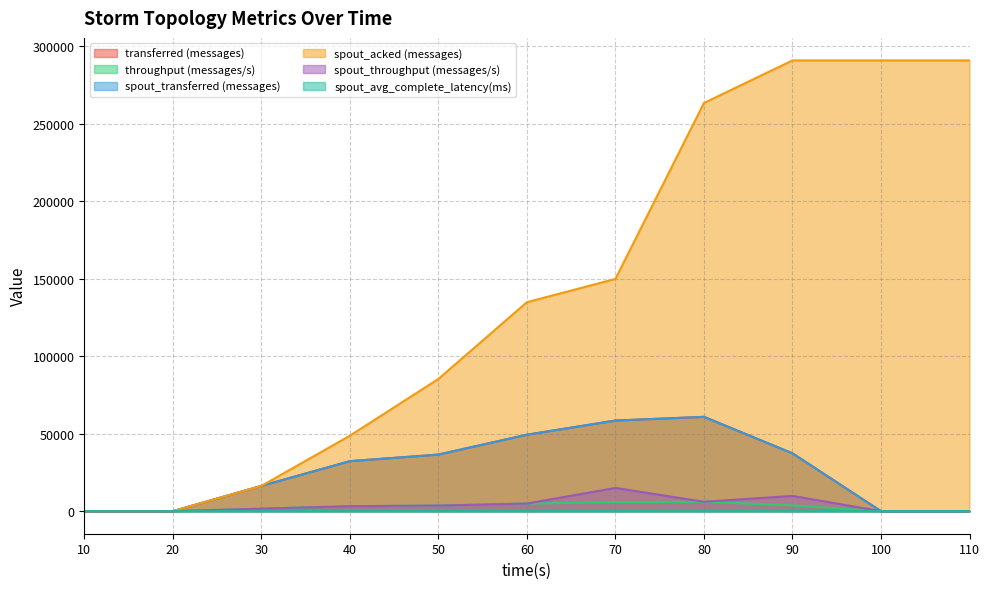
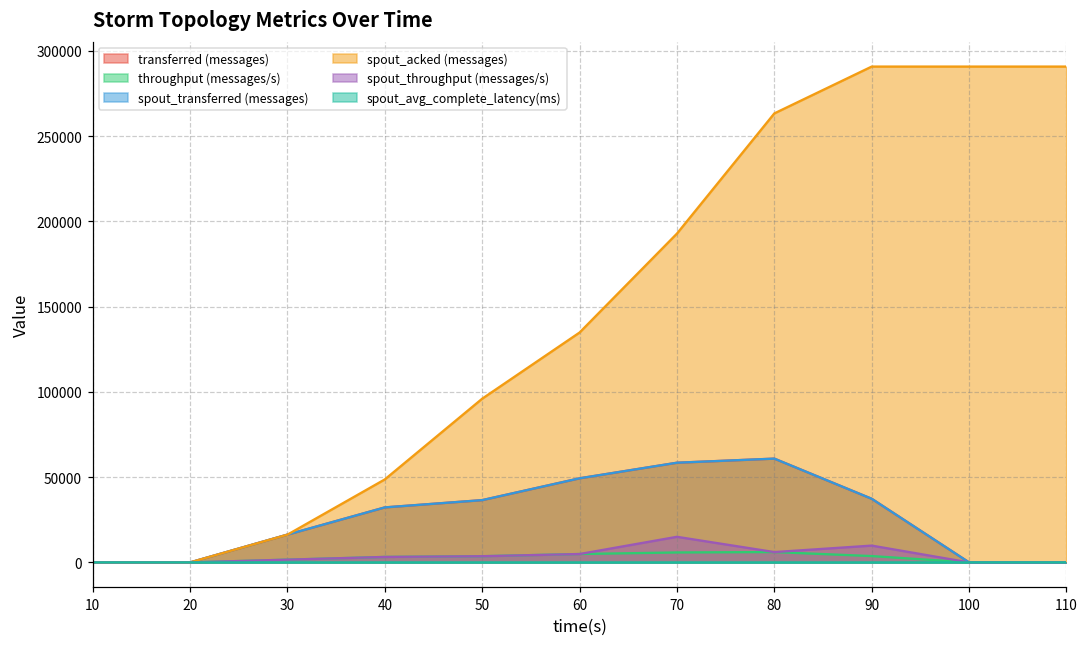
spout_acked (messages), 50: 85000 -> 96000
spout_acked (messages), 70: 150000 -> 193000
